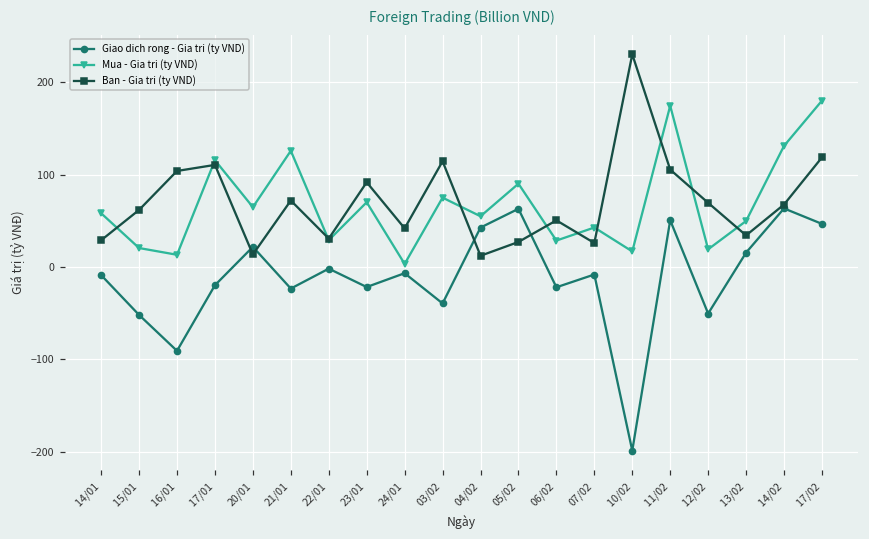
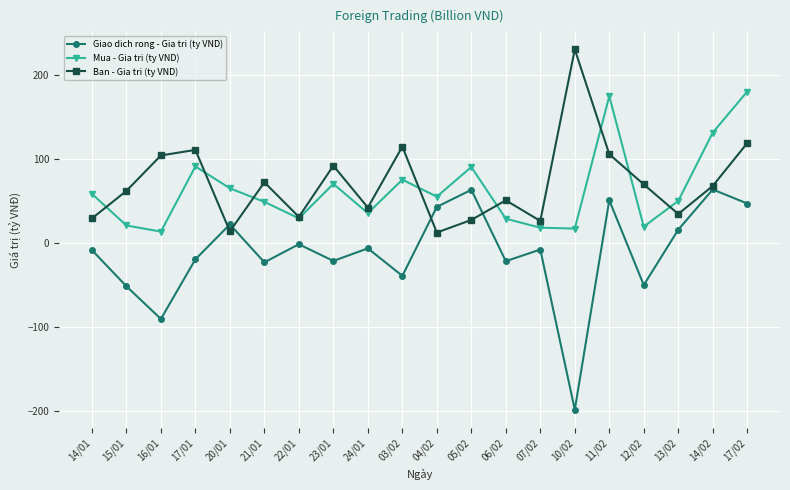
Mua - Gia tri (ty VND), 17/01: 120 -> 90
Mua - Gia tri (ty VND), 21/01: 130 -> 50
Mua - Gia tri (ty VND), 24/01: 0 -> 40
Mua - Gia tri (ty VND), 07/02: 40 -> 20
